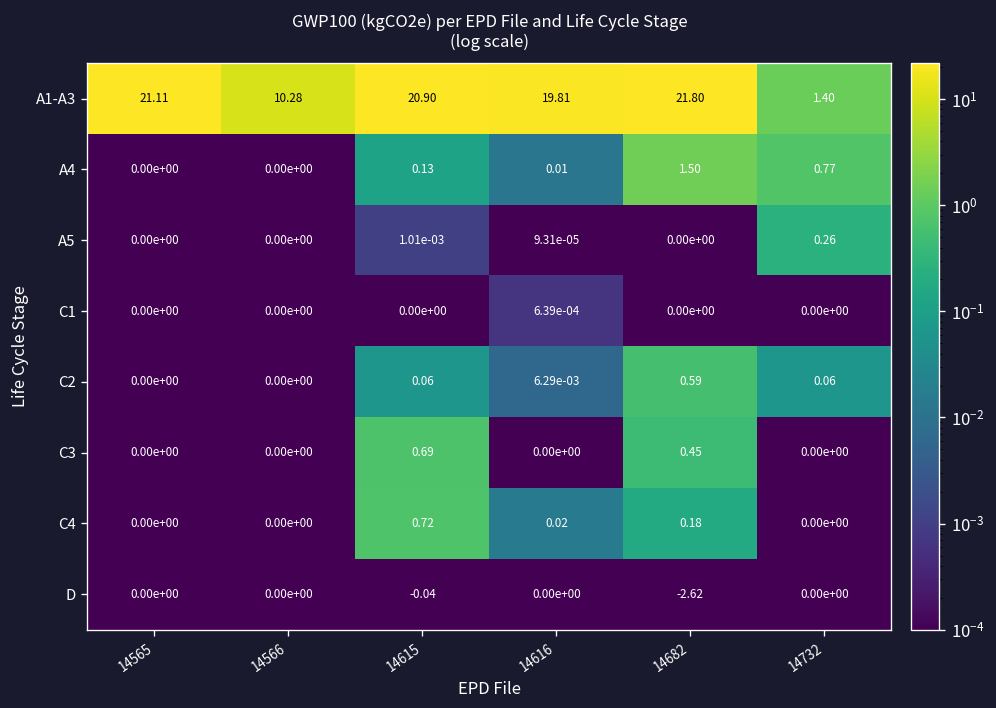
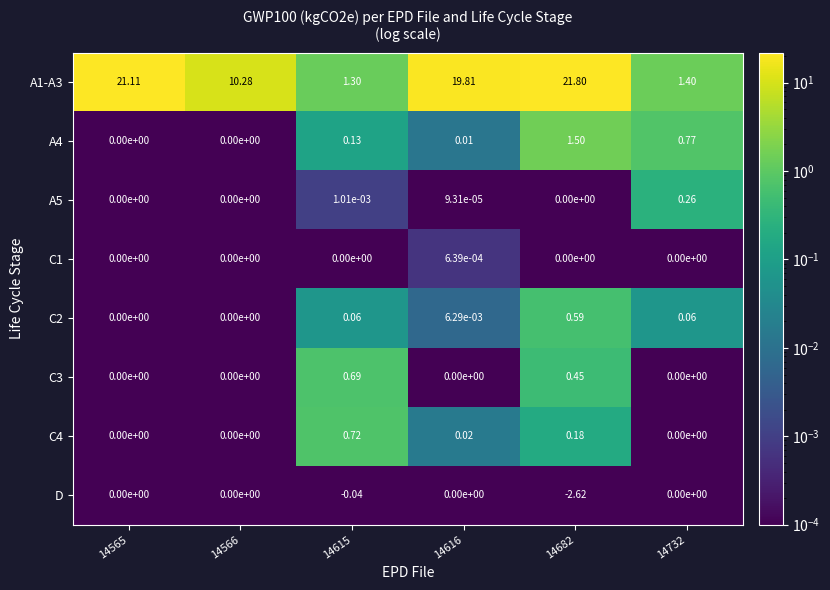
A1-A3, 14615: 20.90 -> 1.30
